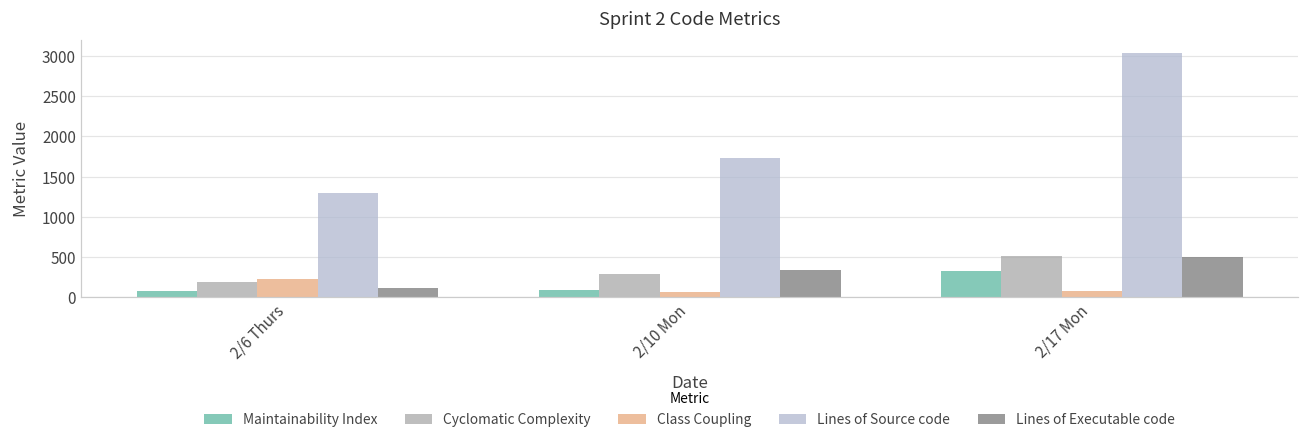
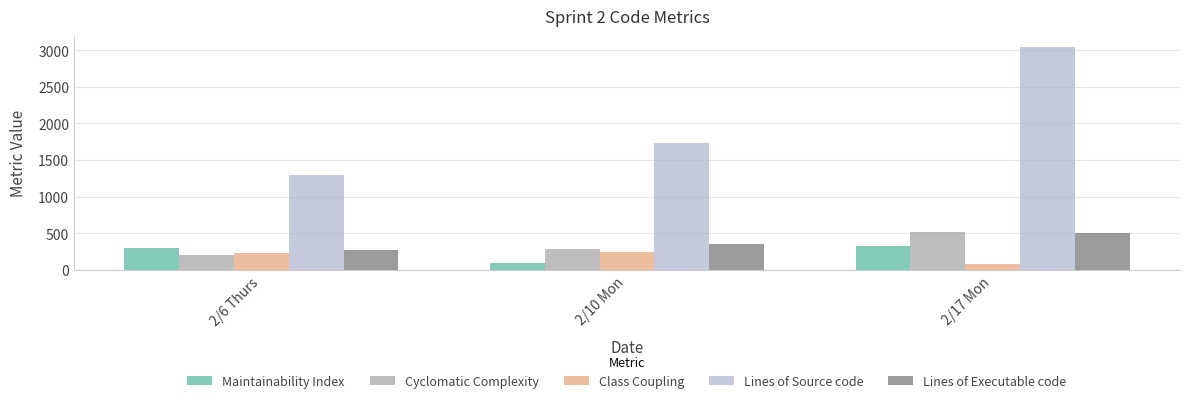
Maintainability Index, 2/6 Thurs: 100 -> 300
Lines of Executable code, 2/6 Thurs: 100 -> 300
Class Coupling, 2/10 Mon: 100 -> 200
